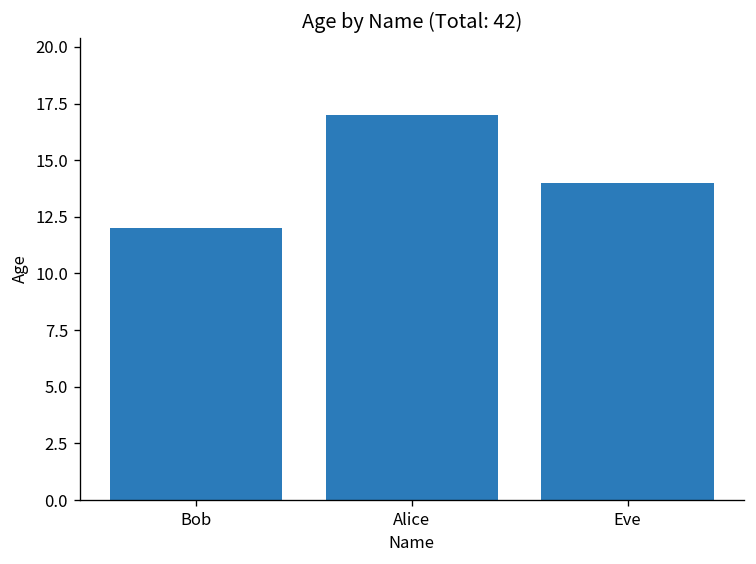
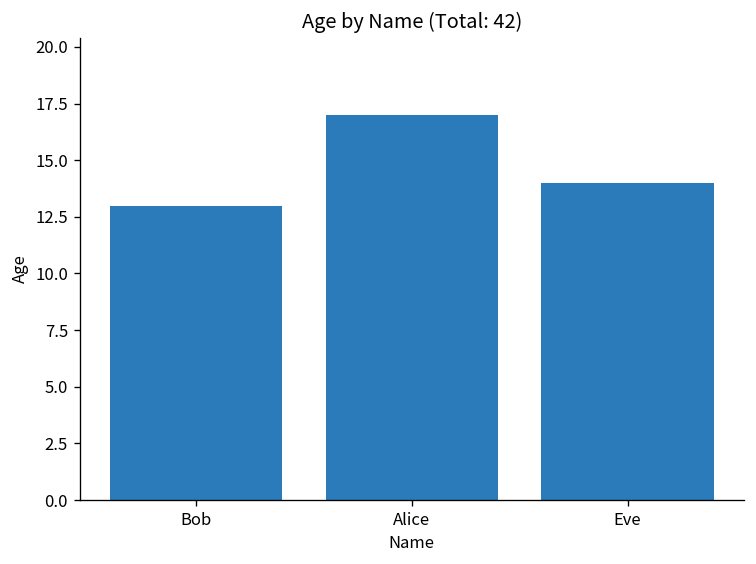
Bob: 12 -> 13
